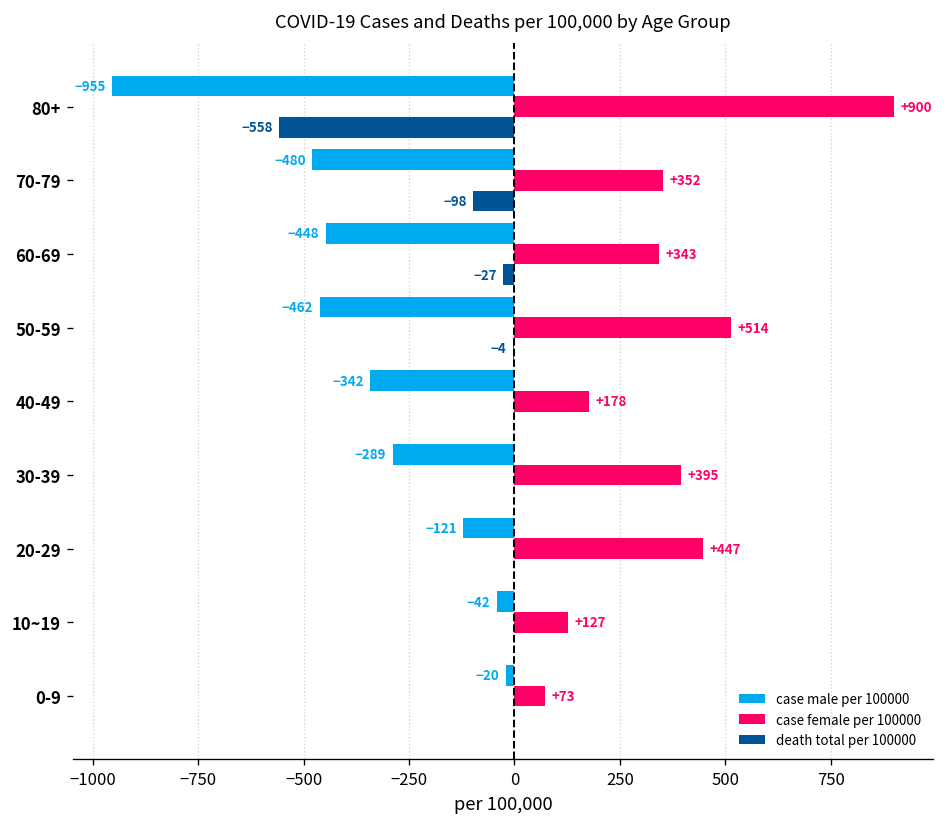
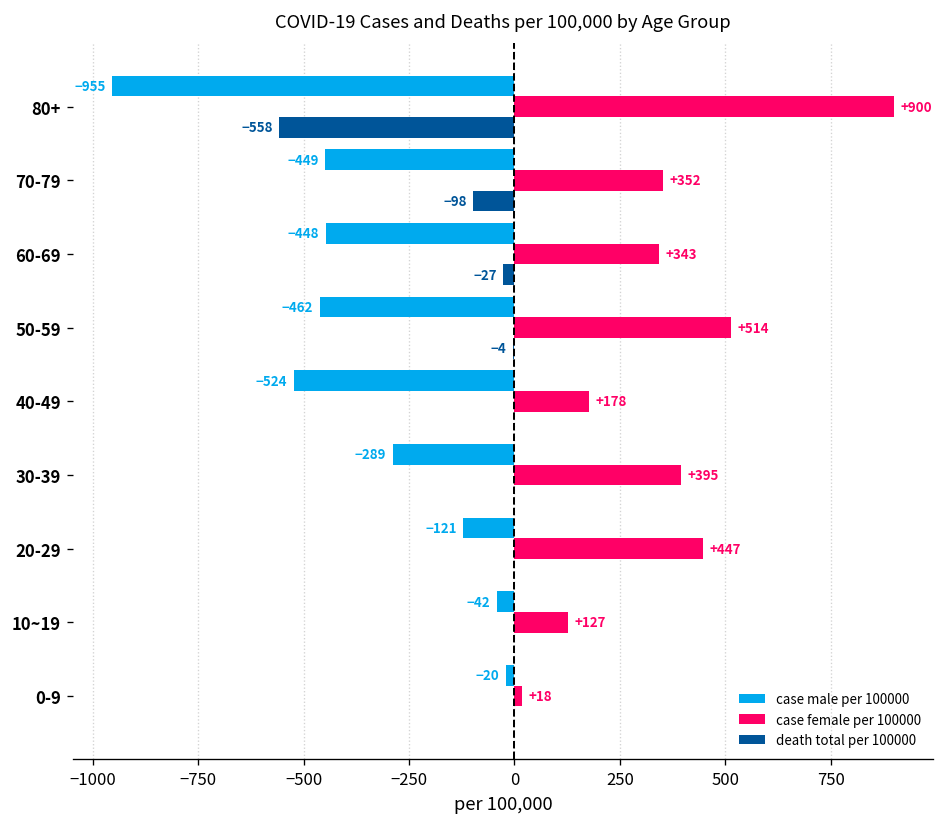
case male per 100000, 70-79: -480 -> -449
case male per 100000, 40-49: -342 -> -524
case female per 100000, 0-9: +73 -> +18
